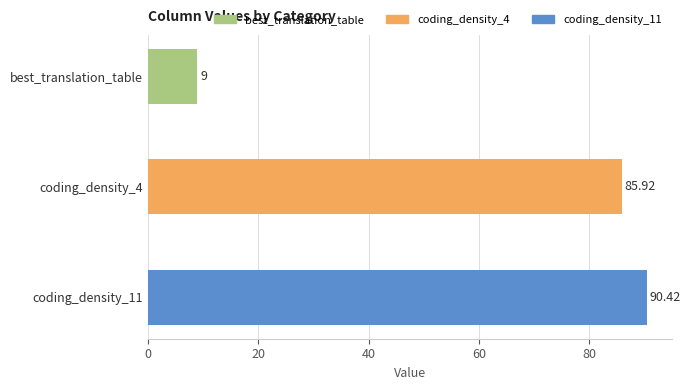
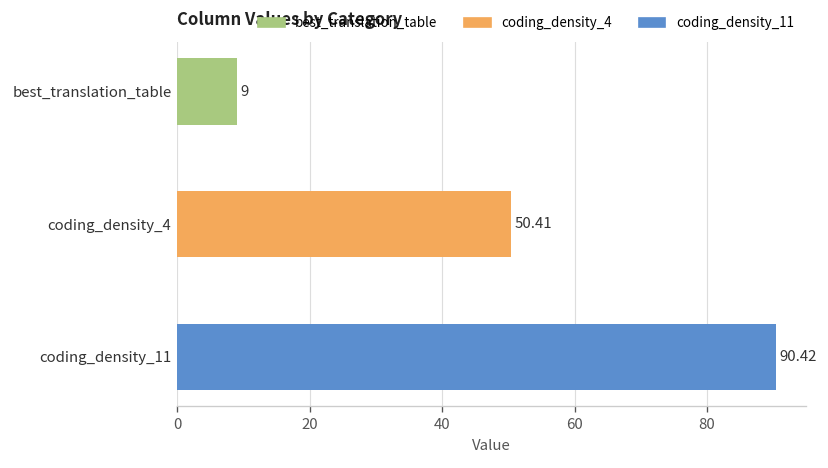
coding_density_4: 85.92 -> 50.41
